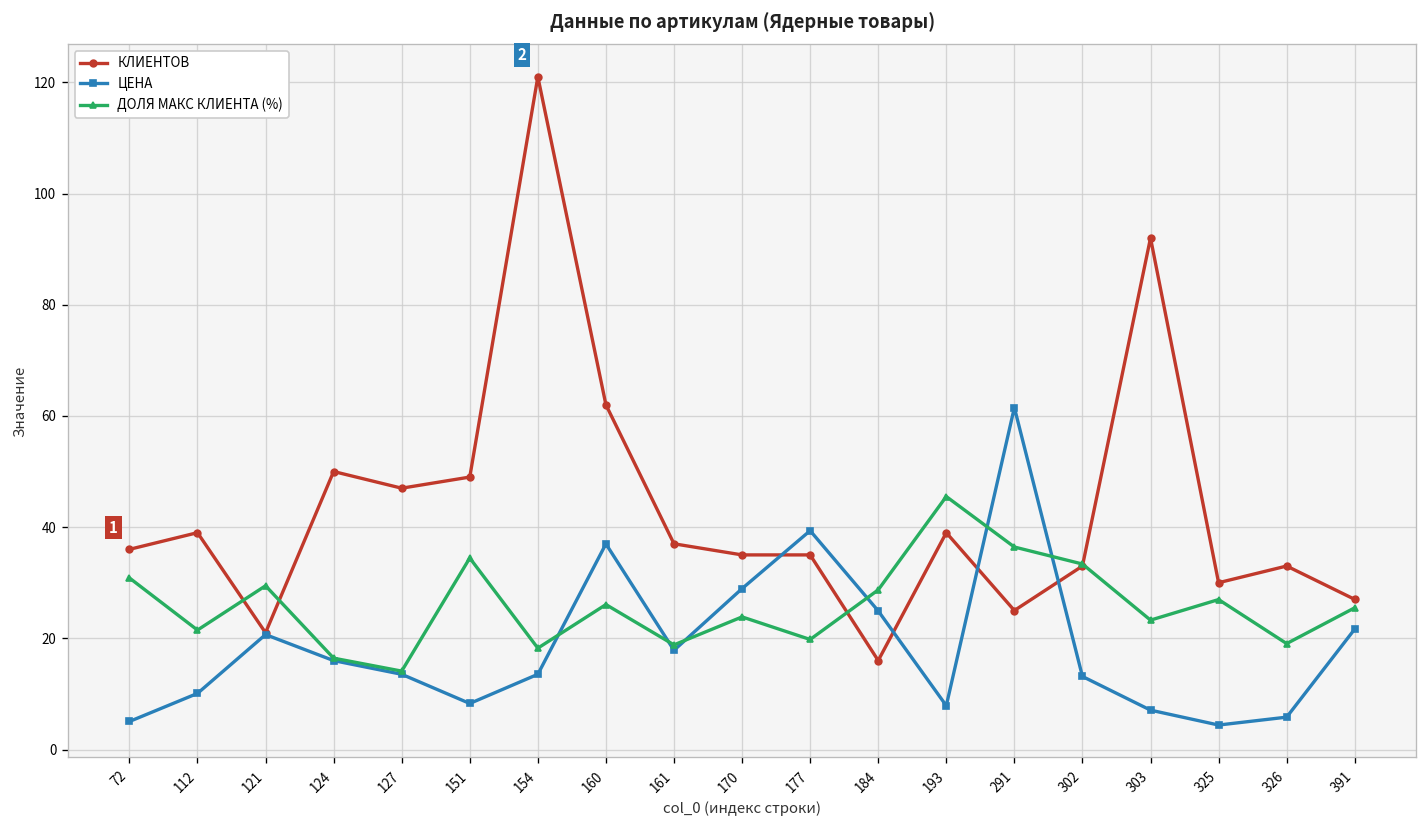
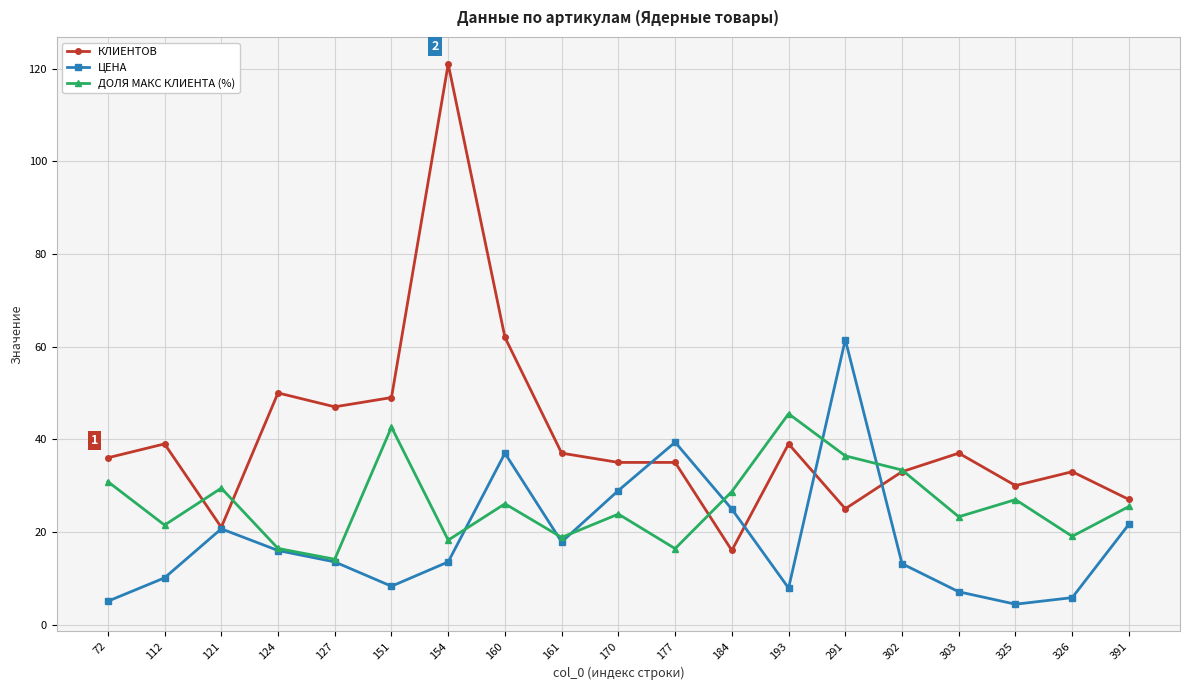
ДОЛЯ МАКС КЛИЕНТА (%), 151: 34 -> 43
ДОЛЯ МАКС КЛИЕНТА (%), 177: 20 -> 16
КЛИЕНТОВ, 303: 92 -> 37
